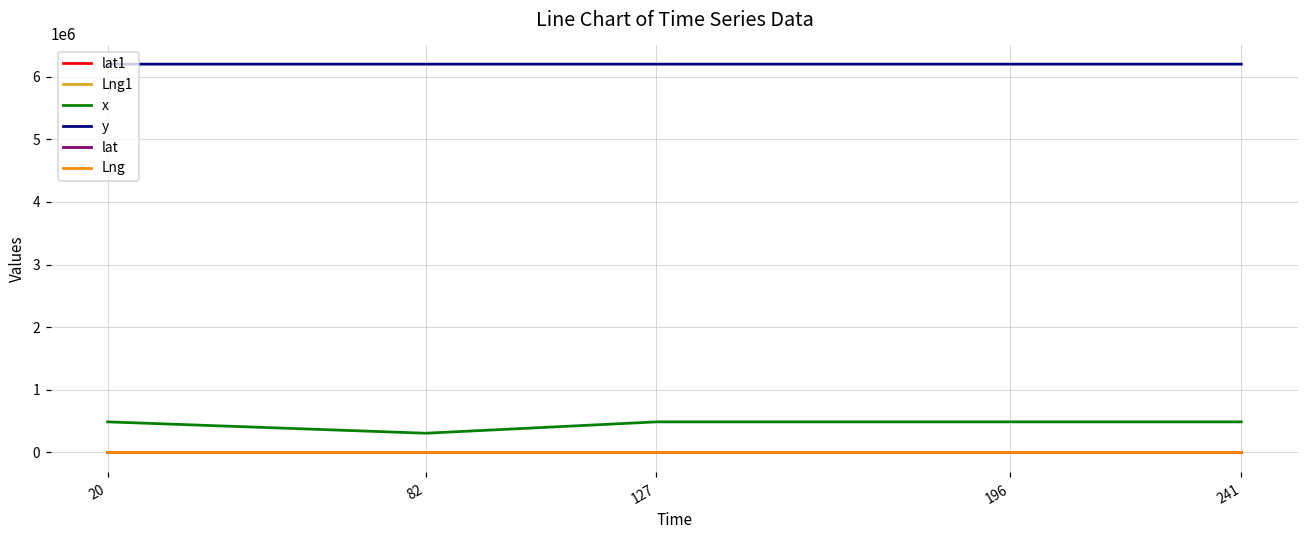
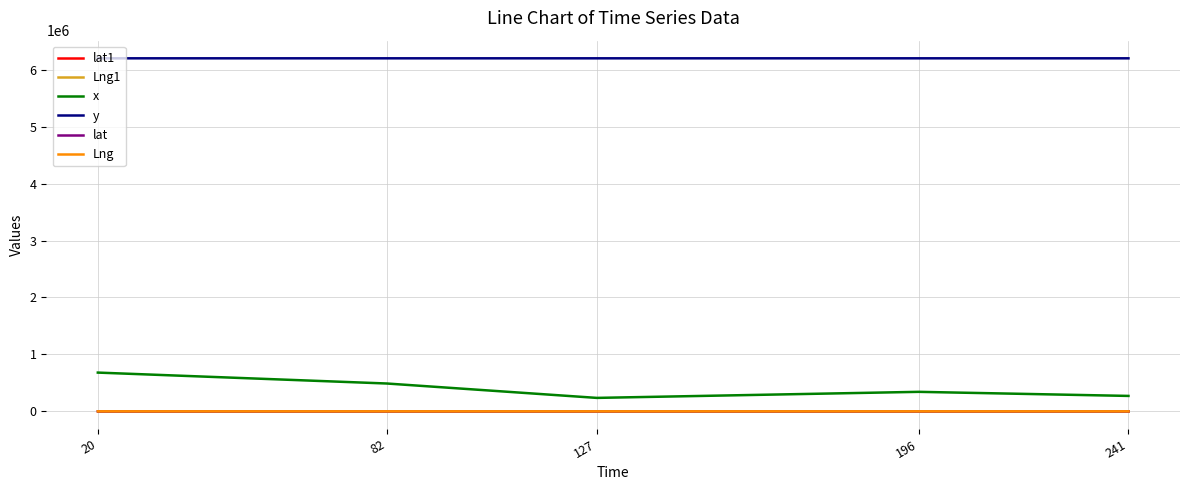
x, 20: 500000 -> 700000
x, 82: 300000 -> 500000
x, 127: 500000 -> 200000
x, 196: 500000 -> 300000
x, 241: 500000 -> 300000
